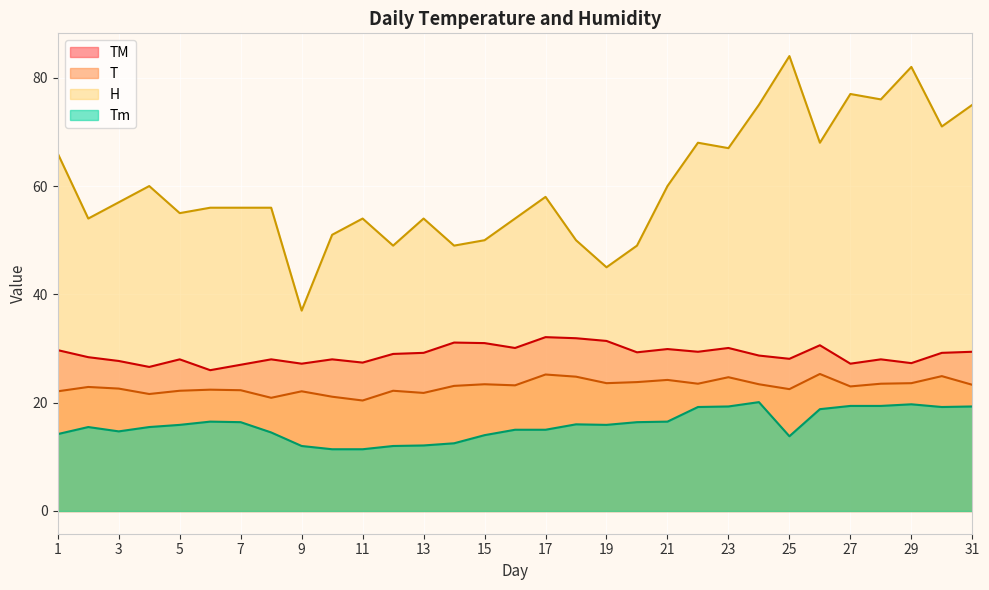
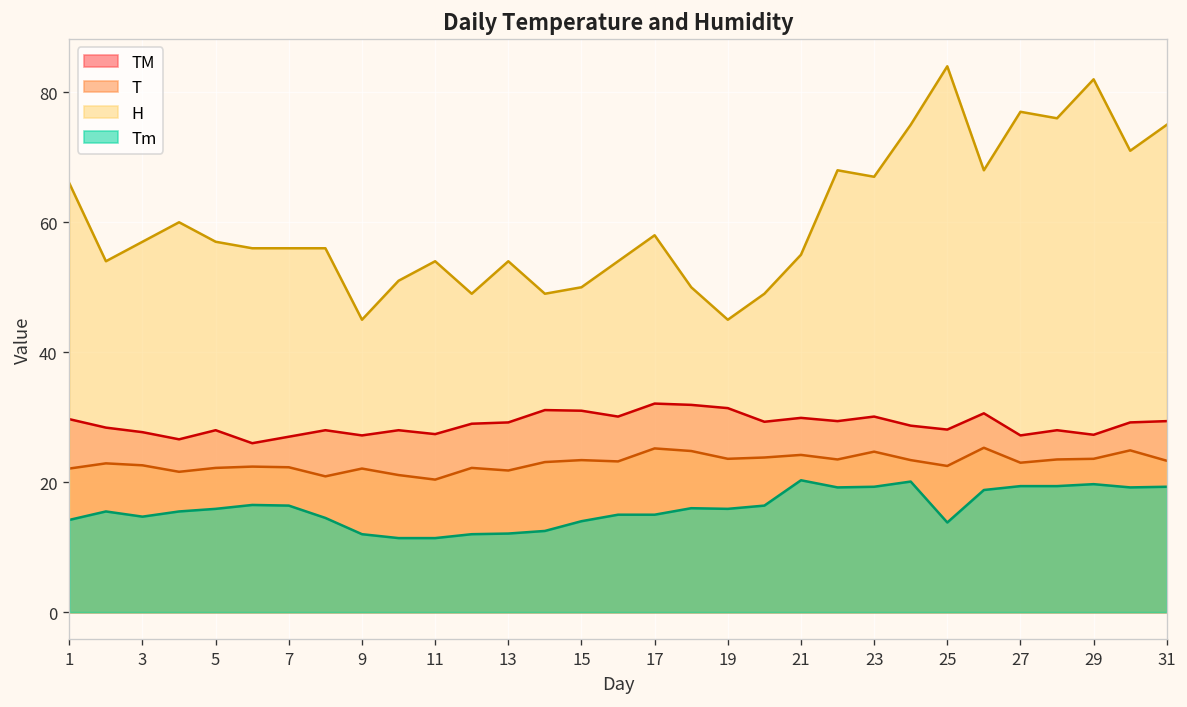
H, 5: 55 -> 57
H, 9: 37 -> 45
H, 21: 60 -> 55
Tm, 21: 17 -> 20
